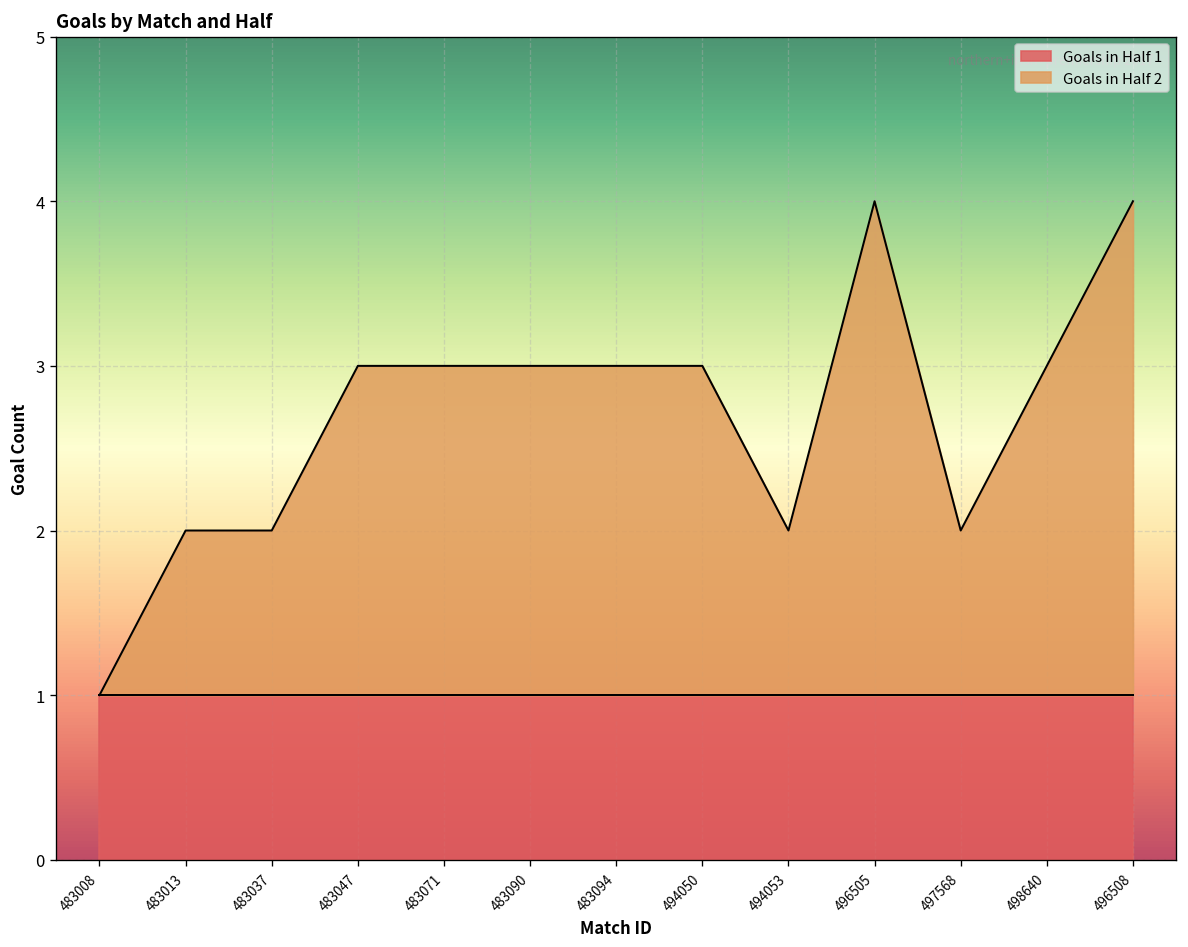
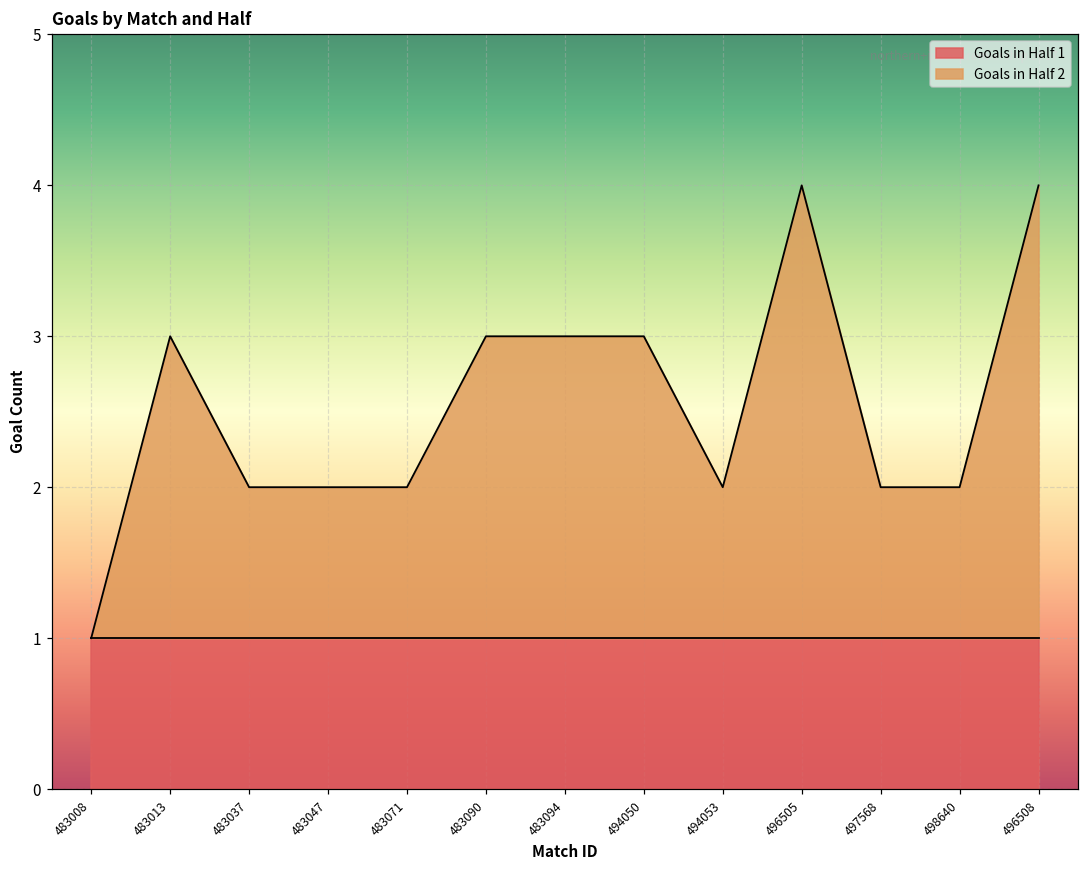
Goals in Half 2, 483013: 2.00 -> 3.00
Goals in Half 2, 483047: 3.00 -> 2.00
Goals in Half 2, 483071: 3.00 -> 2.00
Goals in Half 2, 498640: 3.00 -> 2.00
